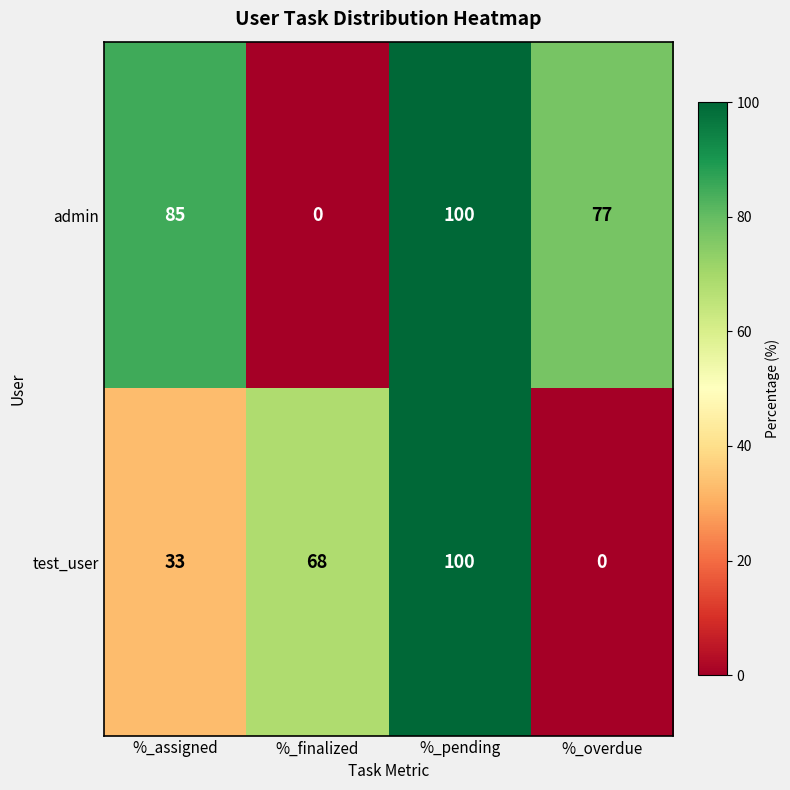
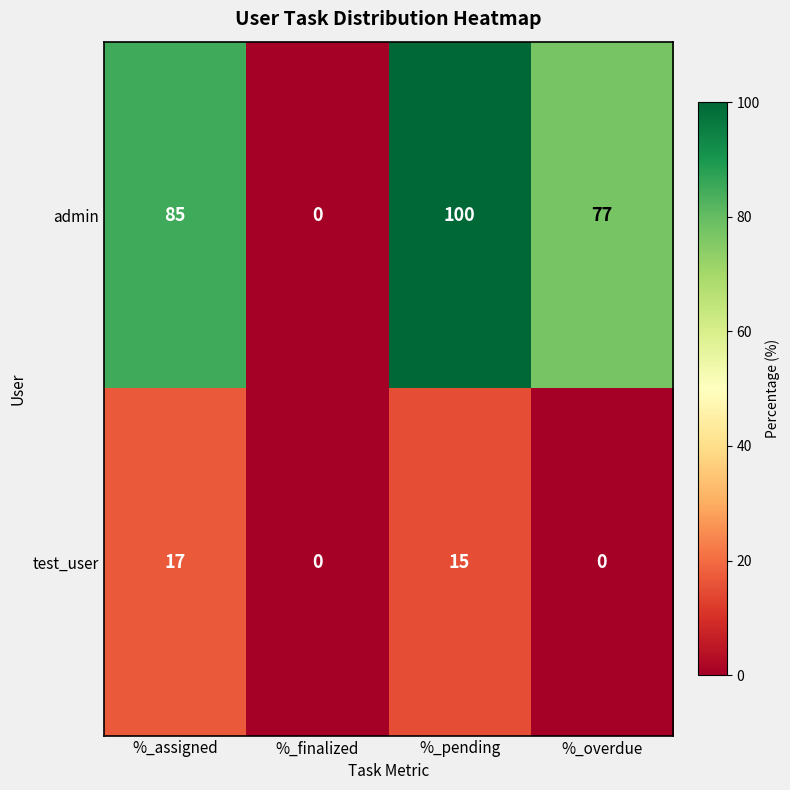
test_user, %_assigned: 33 -> 17
test_user, %_finalized: 68 -> 0
test_user, %_pending: 100 -> 15
